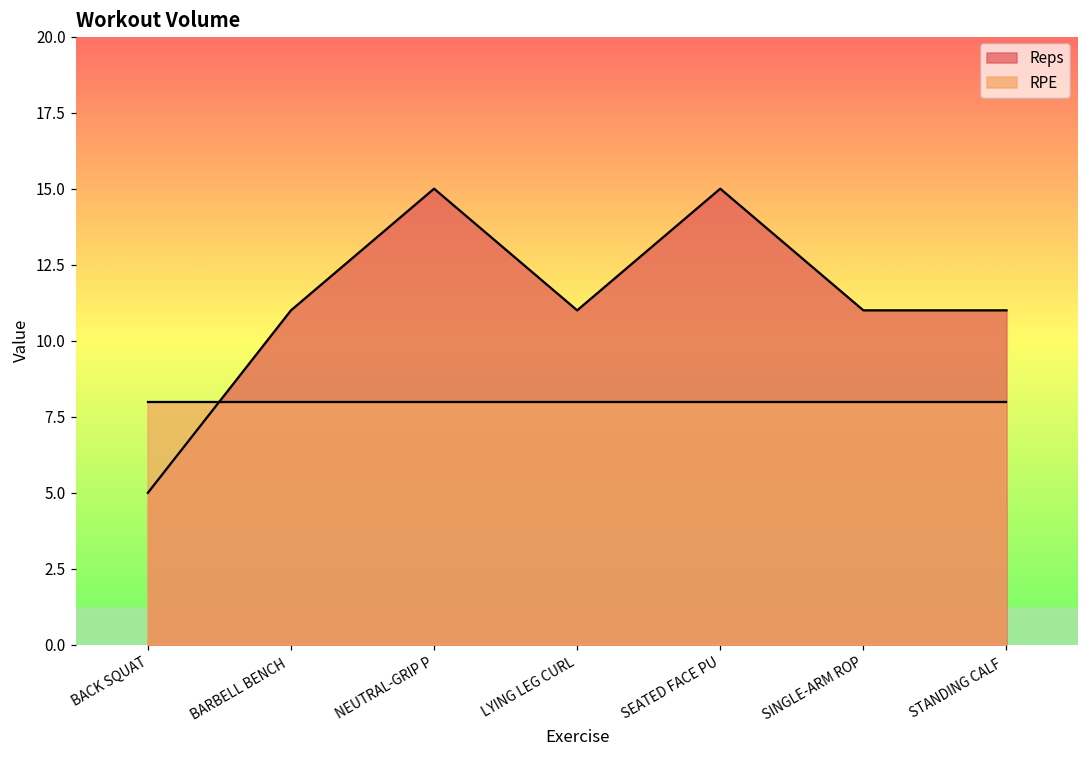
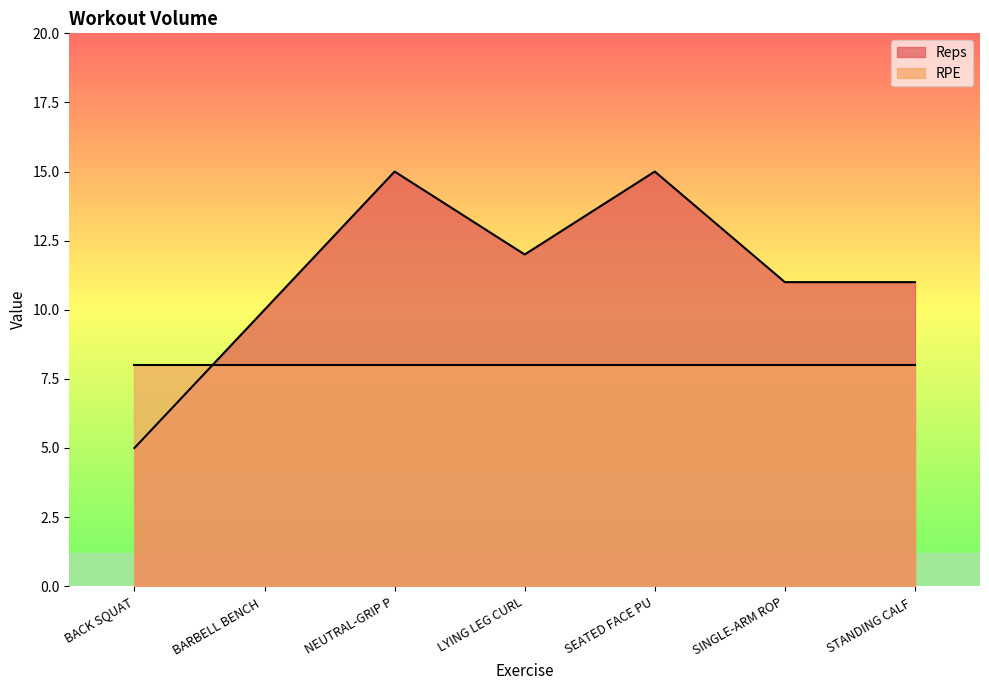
Reps, BARBELL BENCH: 11 -> 10
Reps, LYING LEG CURL: 11 -> 12
